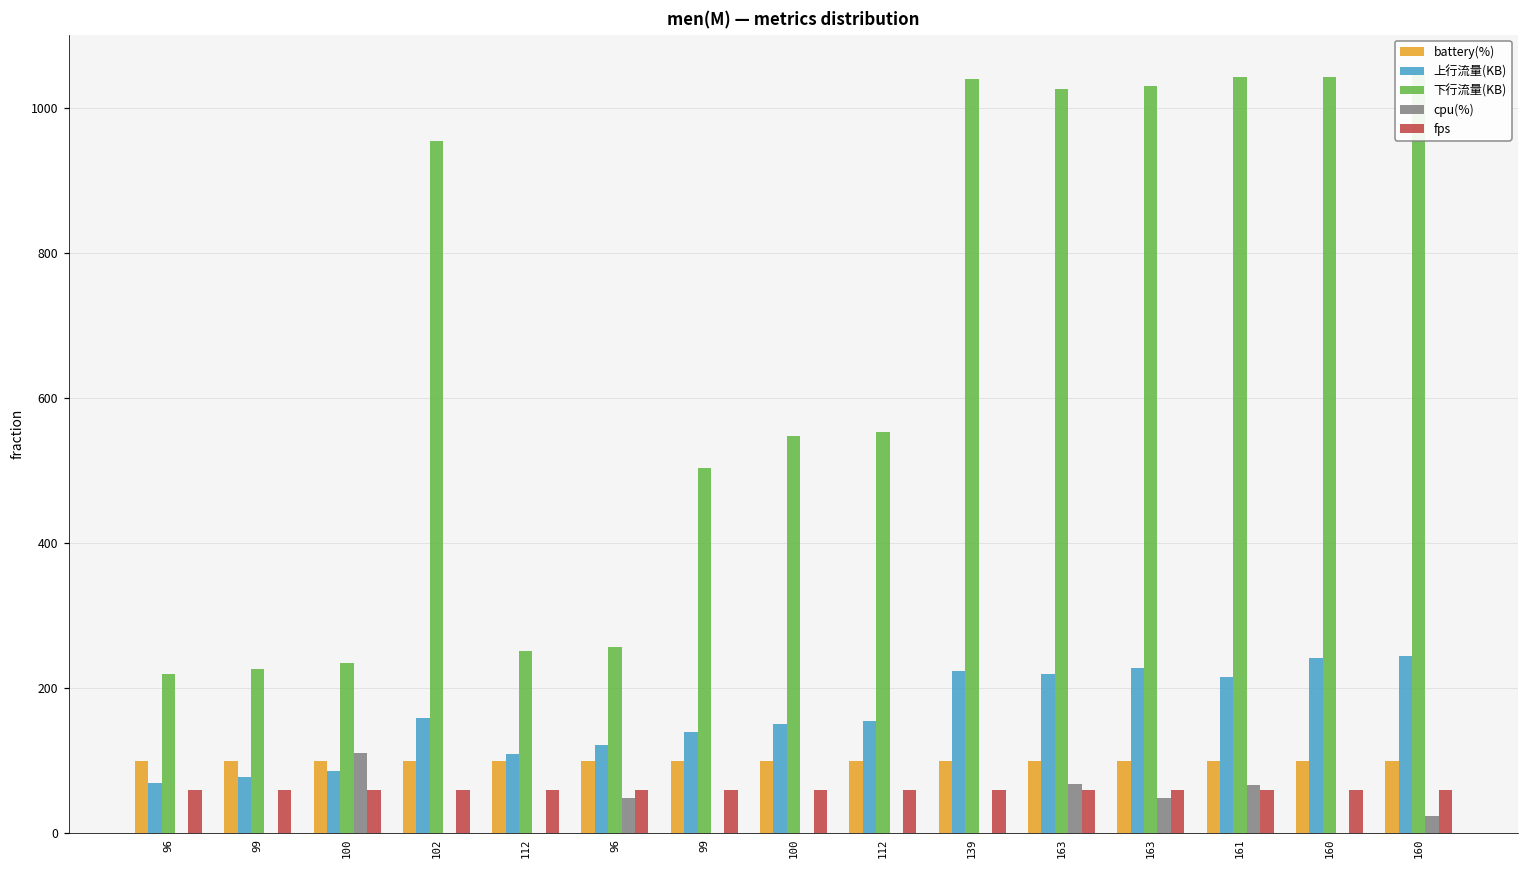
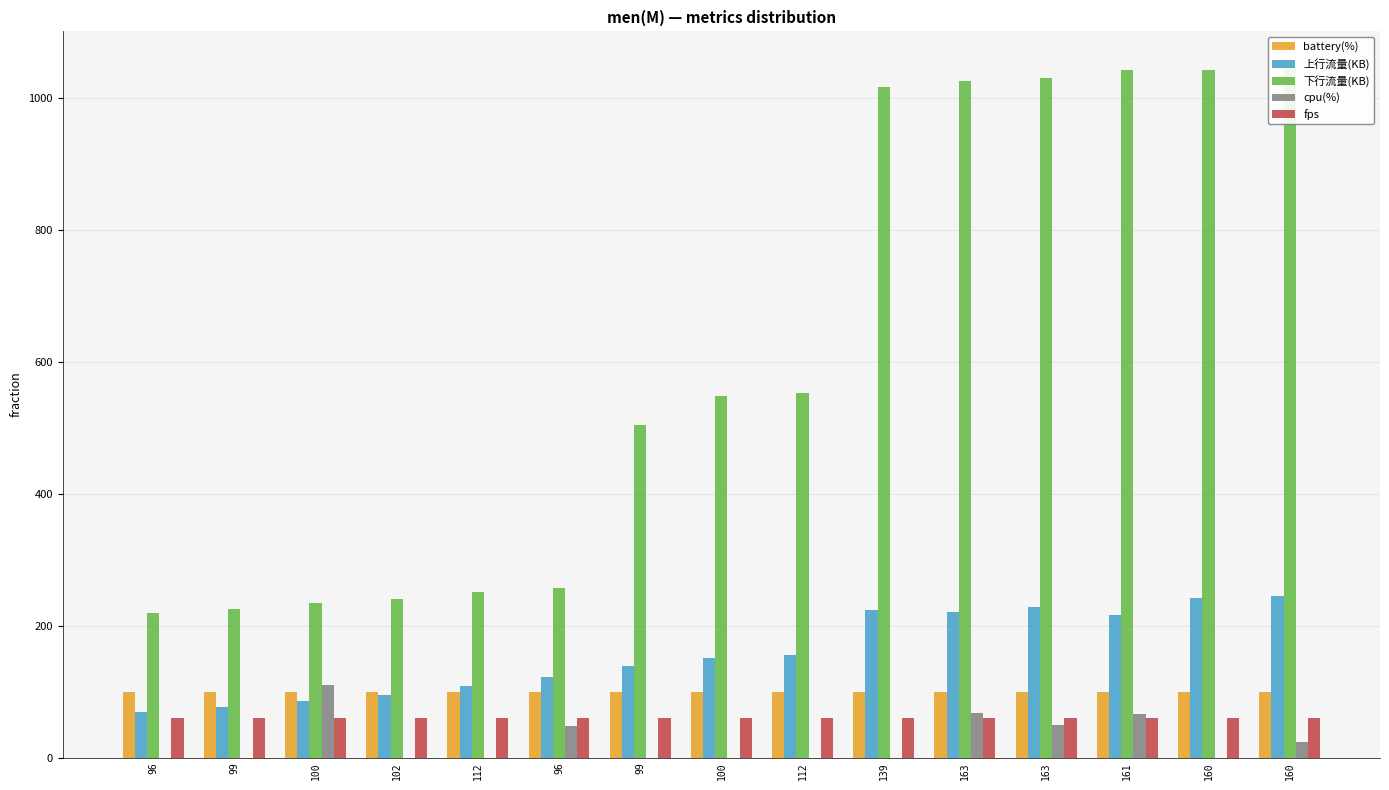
上行流量(KB), 102: 160 -> 100
下行流量(KB), 102: 950 -> 240
下行流量(KB), 139: 1040 -> 1020
